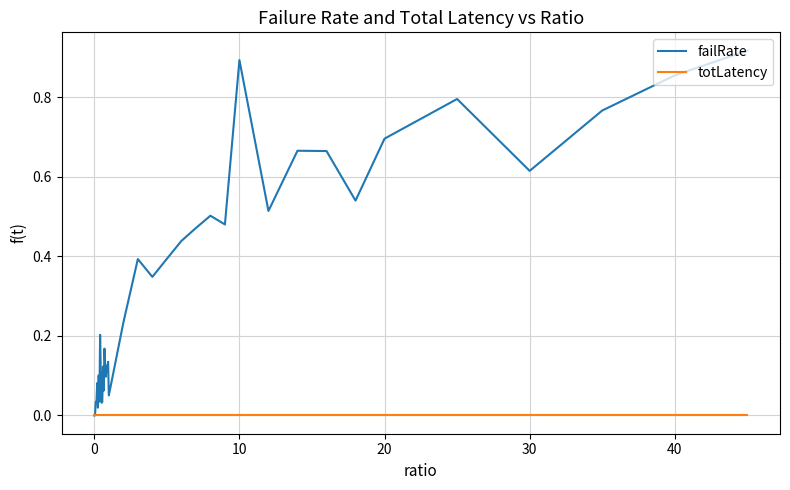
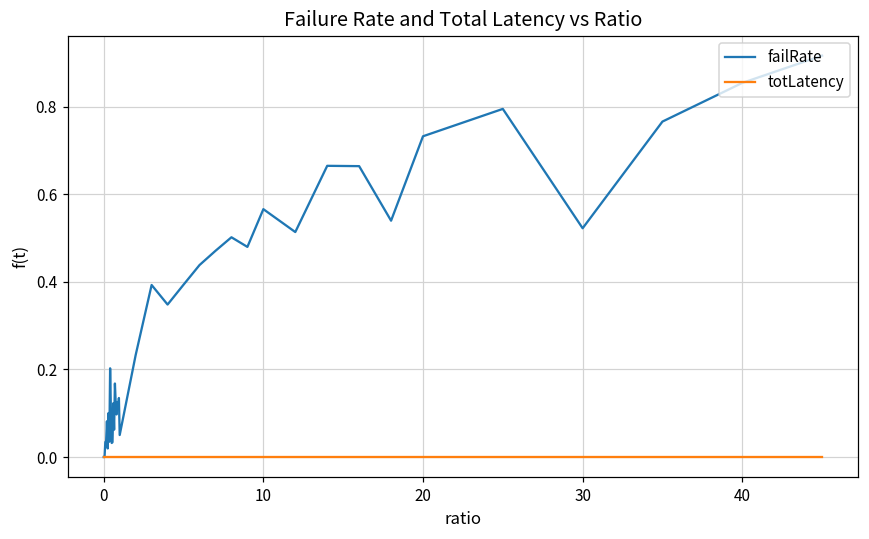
failRate, 10: 0.89 -> 0.57
failRate, 20: 0.70 -> 0.73
failRate, 30: 0.61 -> 0.52
